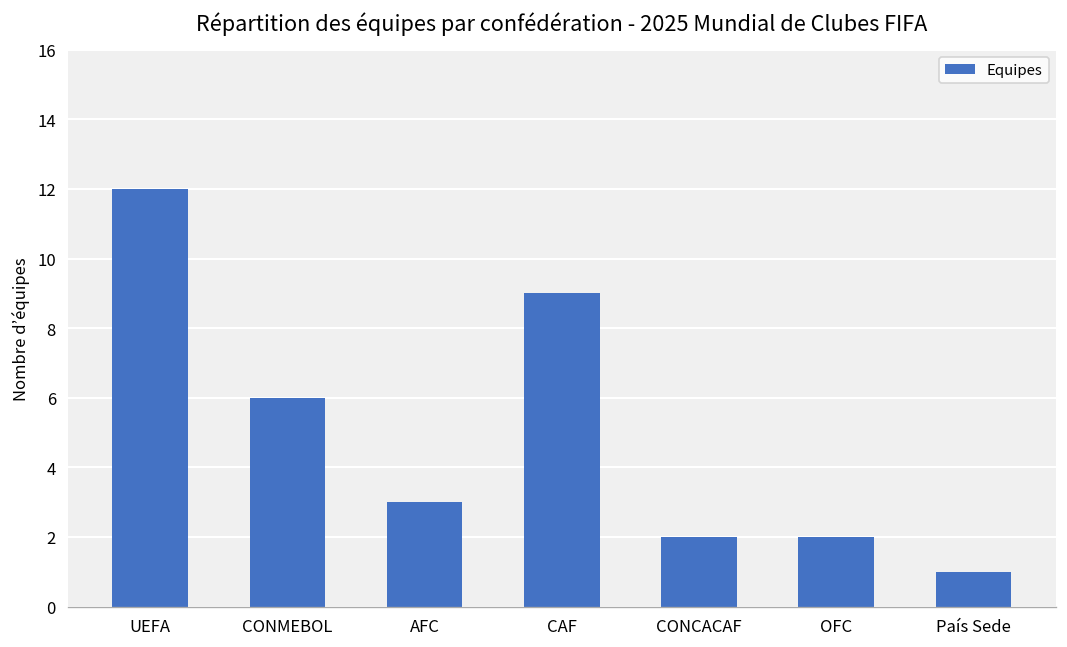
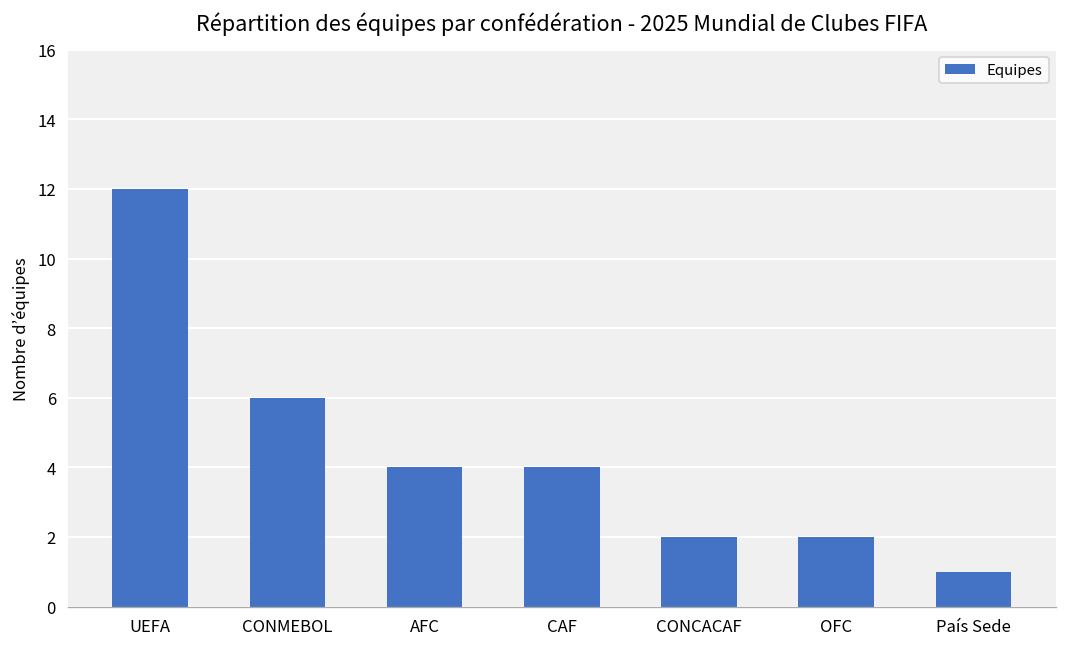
AFC: 3 -> 4
CAF: 9 -> 4
